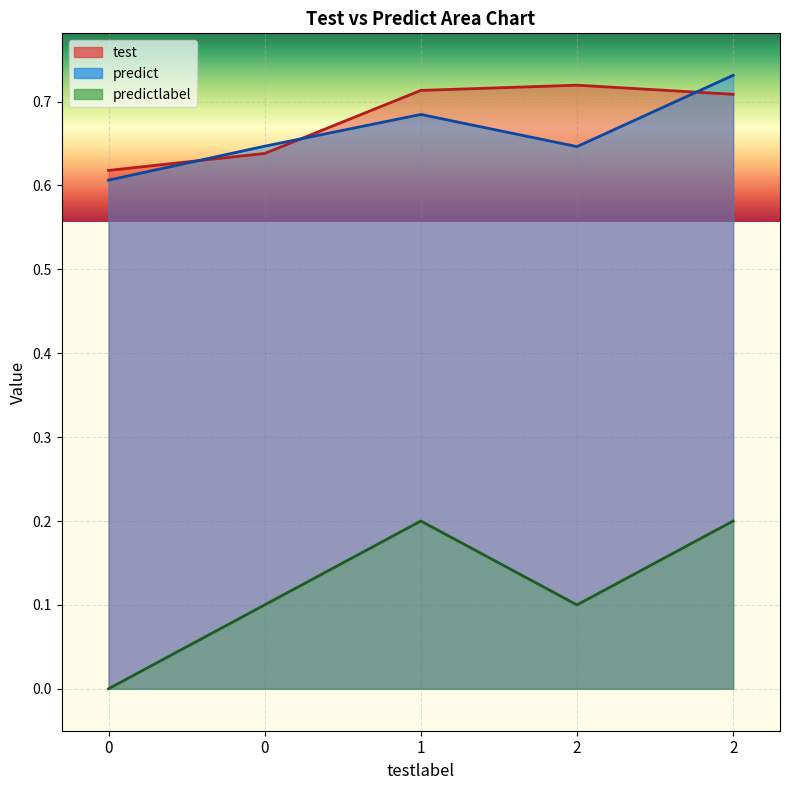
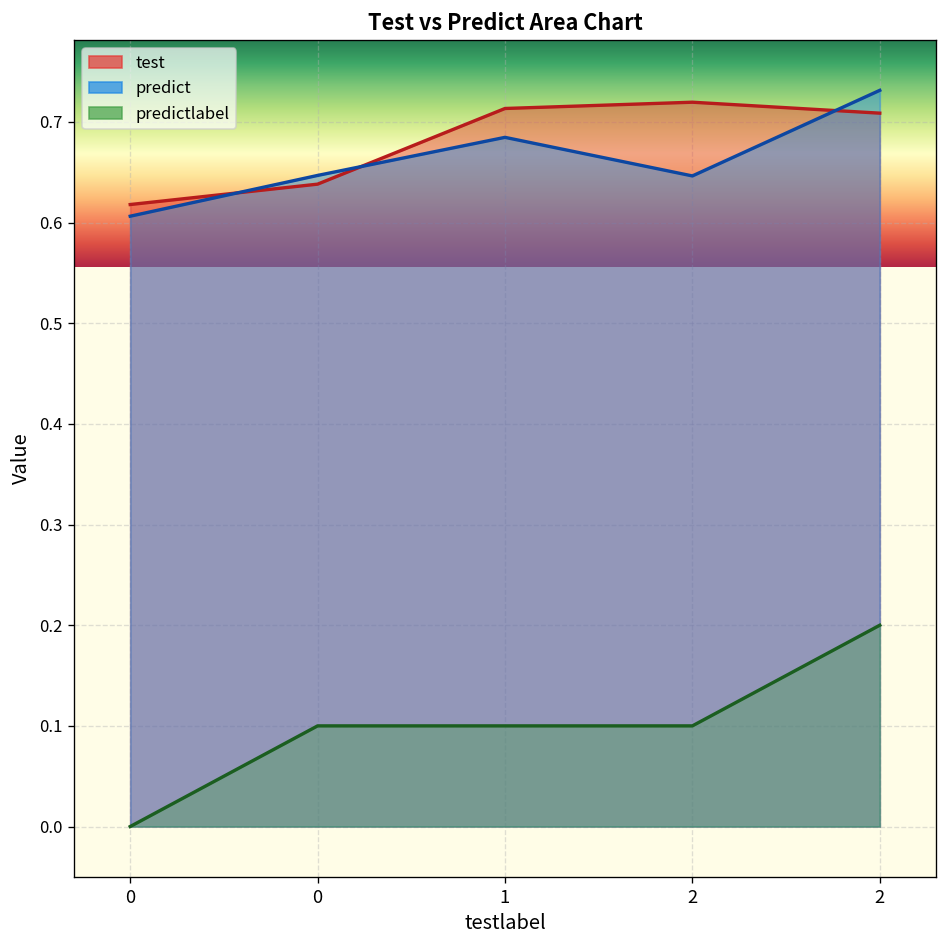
predictlabel, 1: 0.20 -> 0.10
